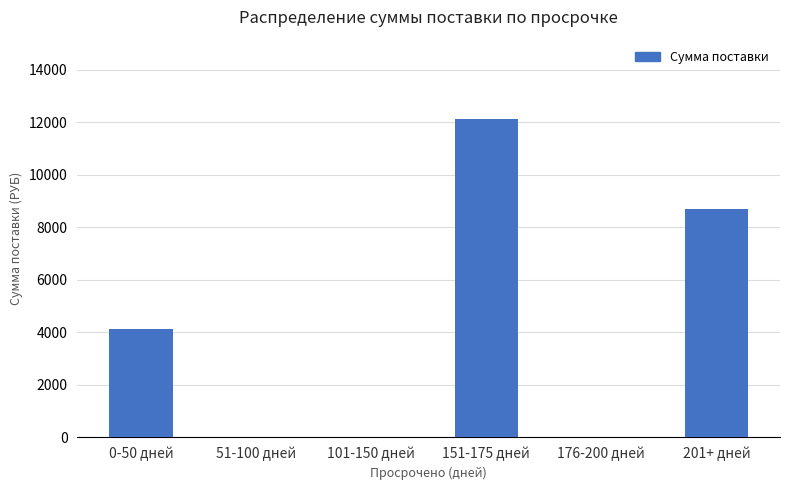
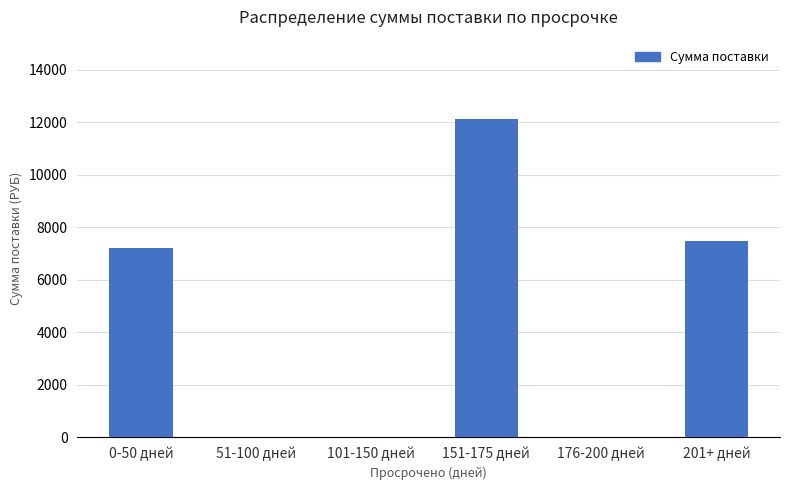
0-50 дней: 4100 -> 7200
201+ дней: 8700 -> 7500
